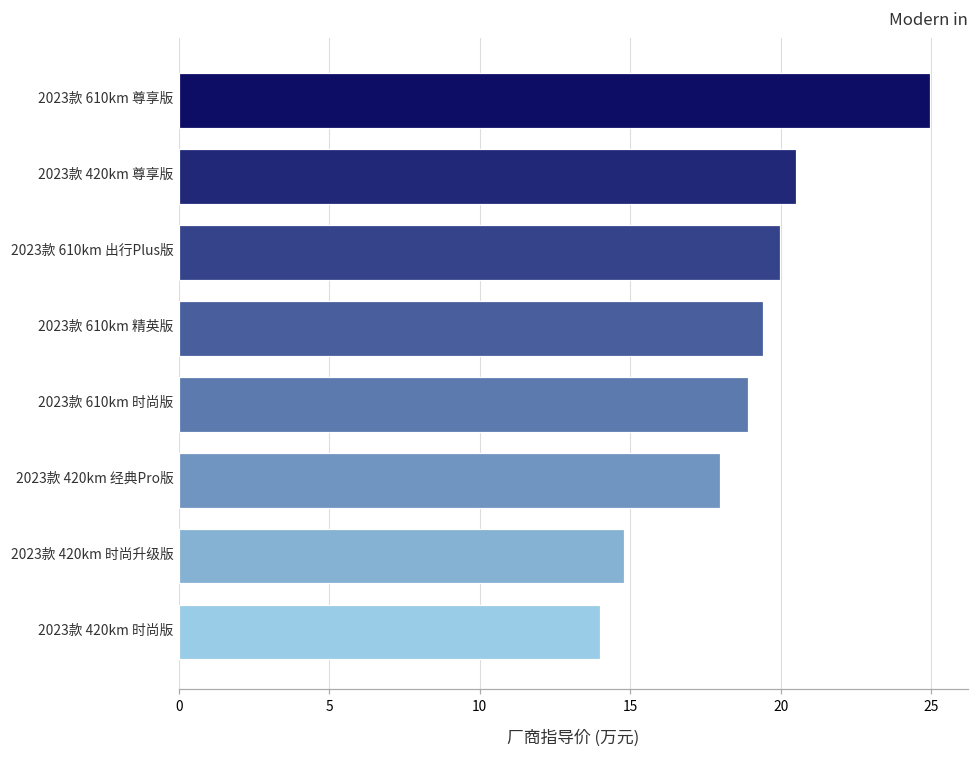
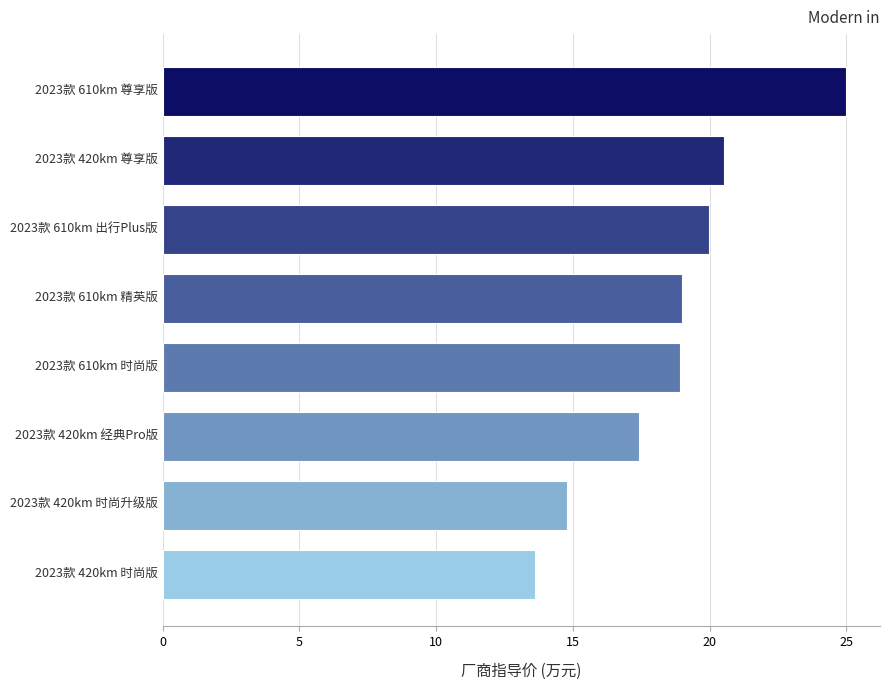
2023款 610km 精英版: 19.4 -> 19.0
2023款 420km 经典Pro版: 18.0 -> 17.4
2023款 420km 时尚版: 14.0 -> 13.6
